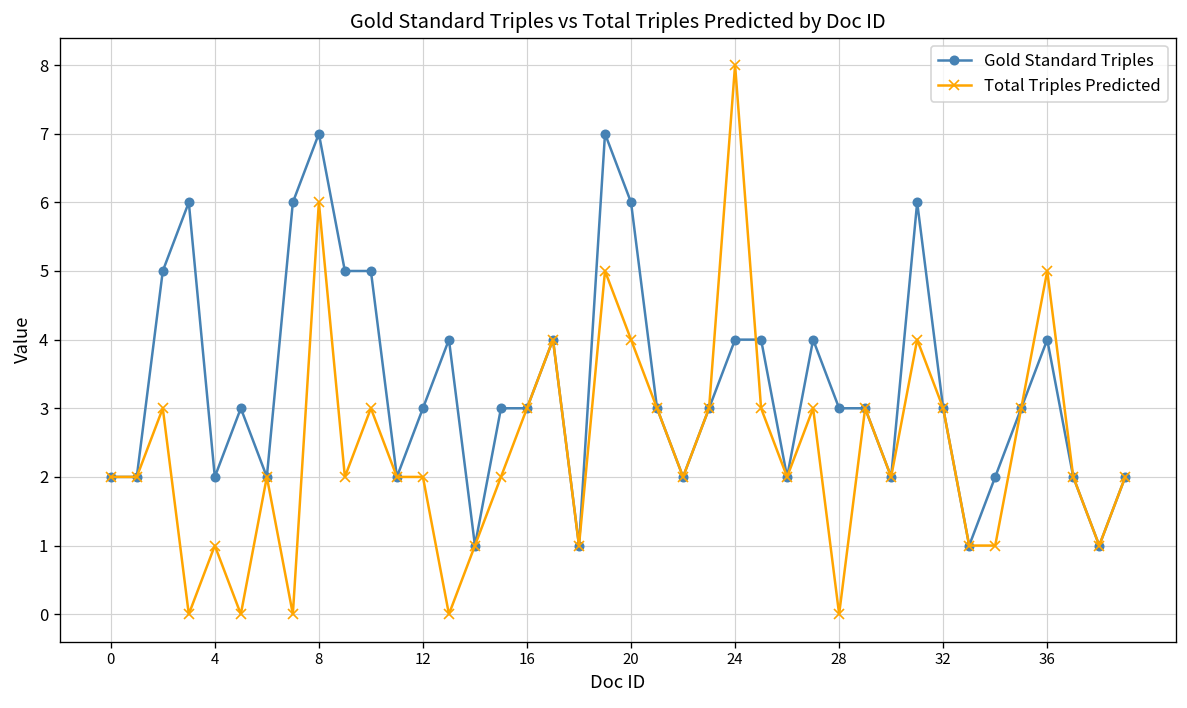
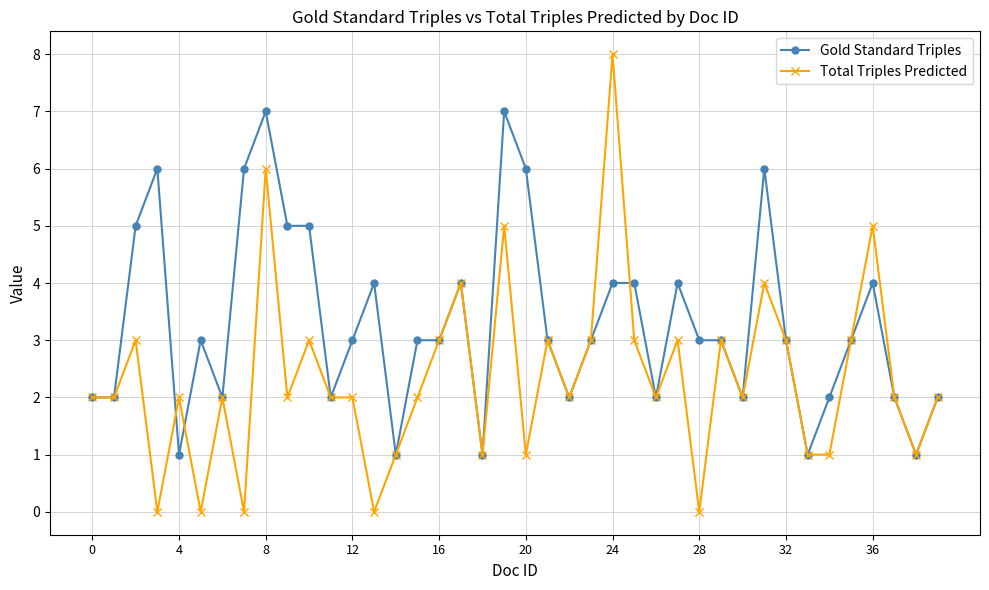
Gold Standard Triples, 4: 2 -> 1
Total Triples Predicted, 4: 1 -> 2
Total Triples Predicted, 20: 4 -> 1
